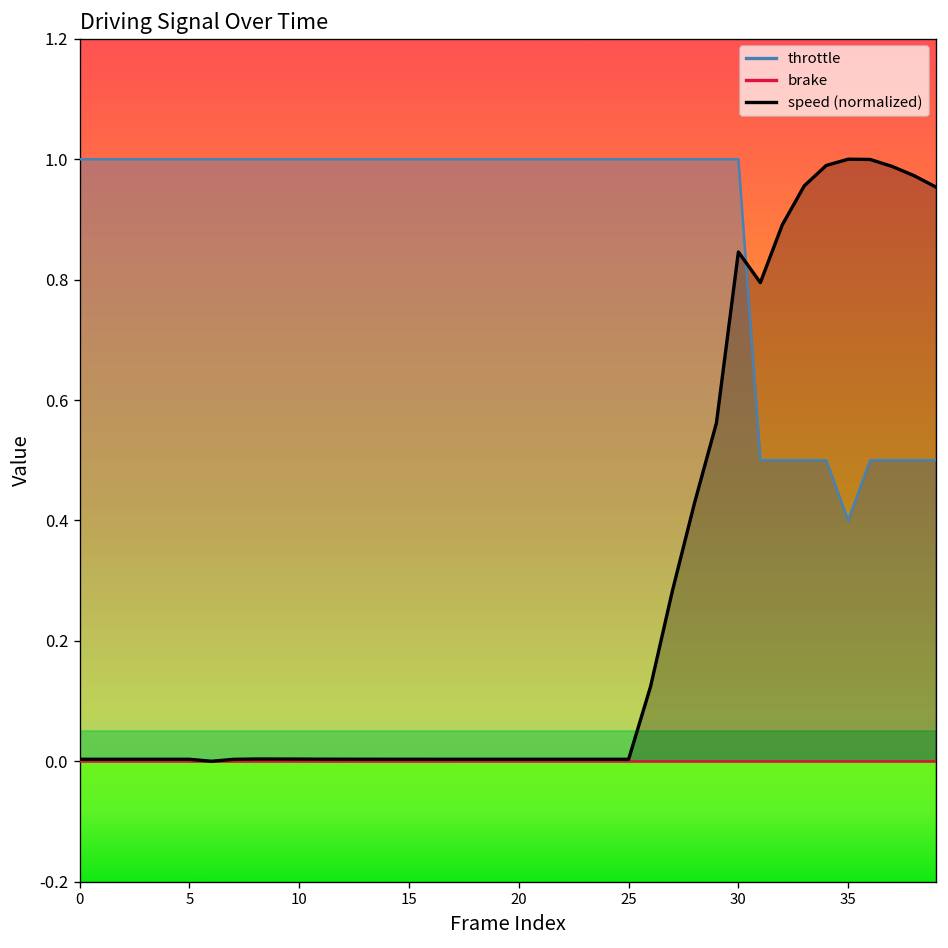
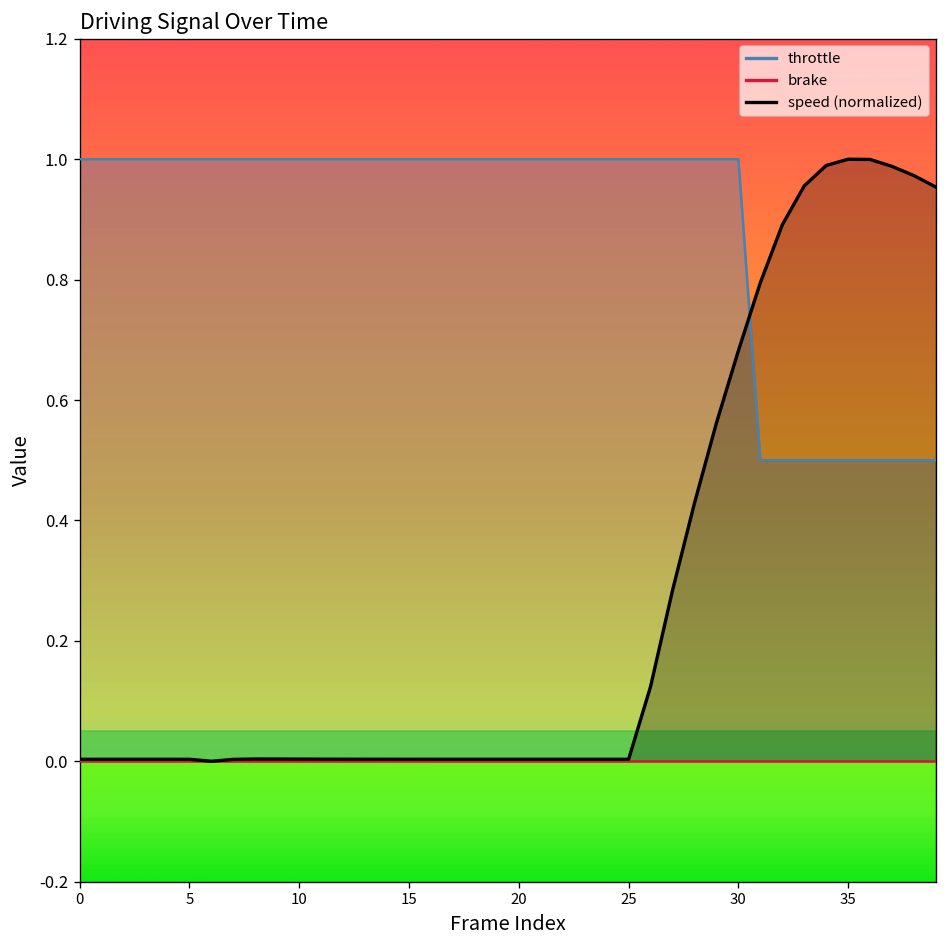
speed (normalized), 30: 0.85 -> 0.68
throttle, 35: 0.4 -> 0.5
